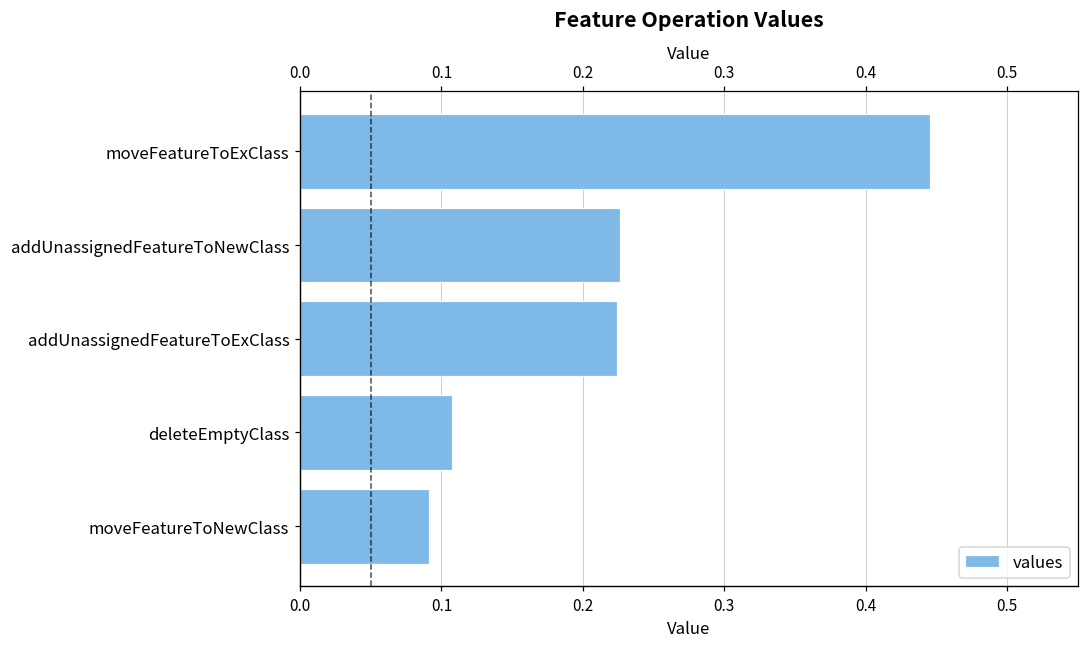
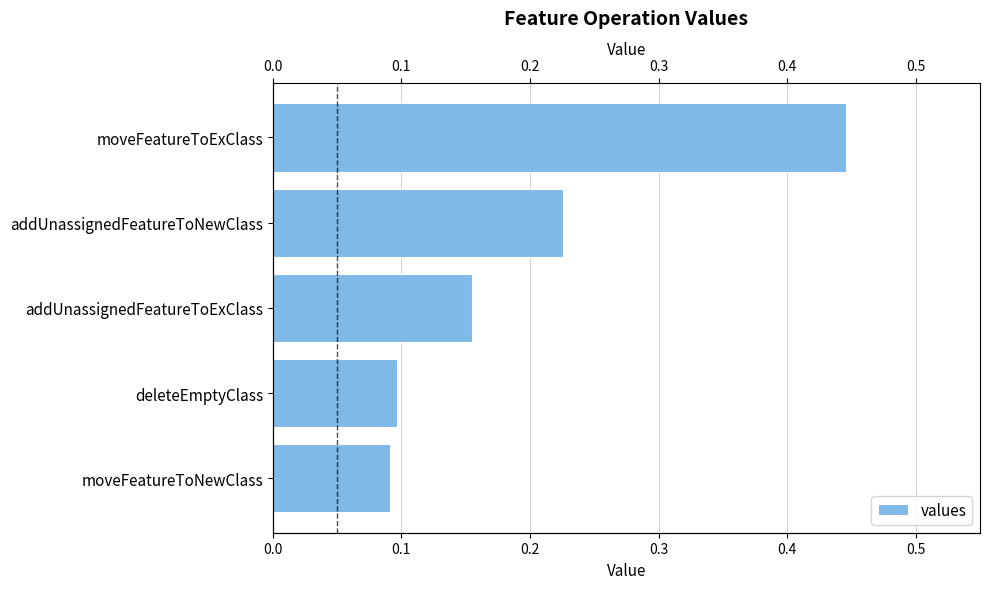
addUnassignedFeatureToExClass: 0.224 -> 0.155
deleteEmptyClass: 0.107 -> 0.097
